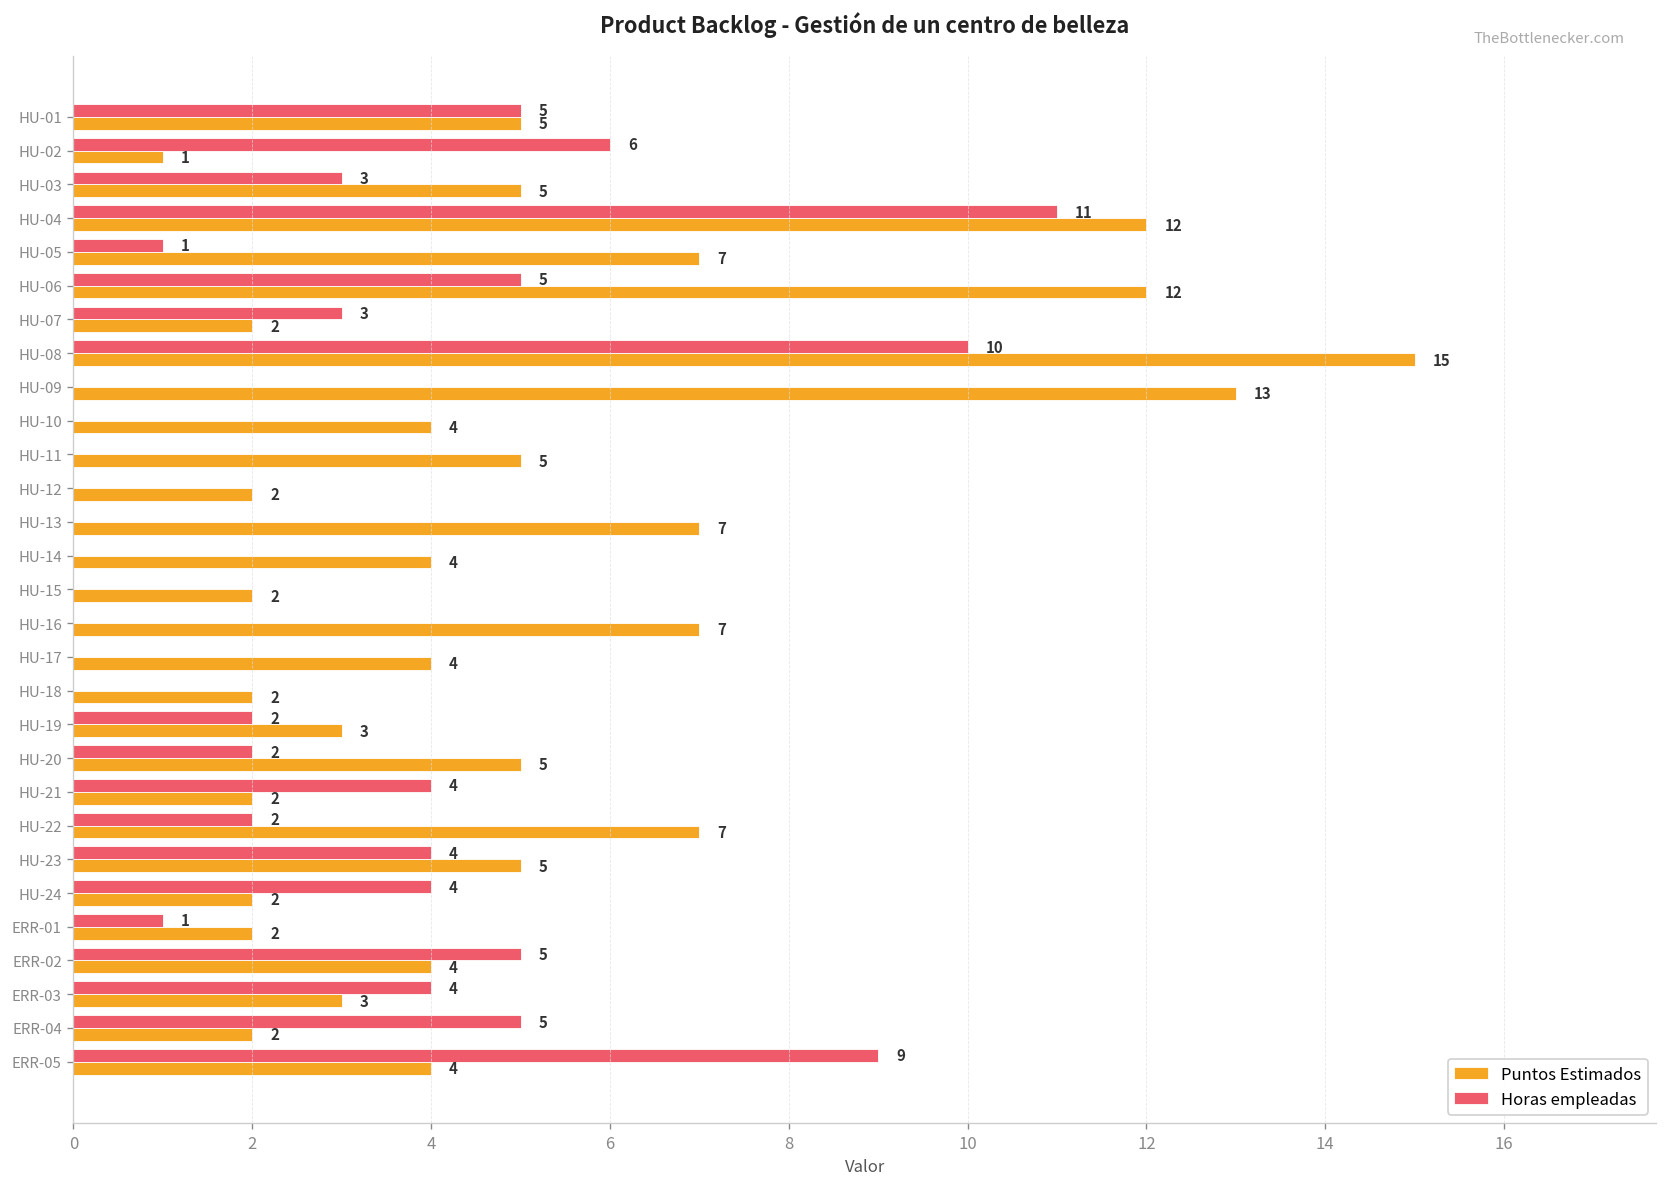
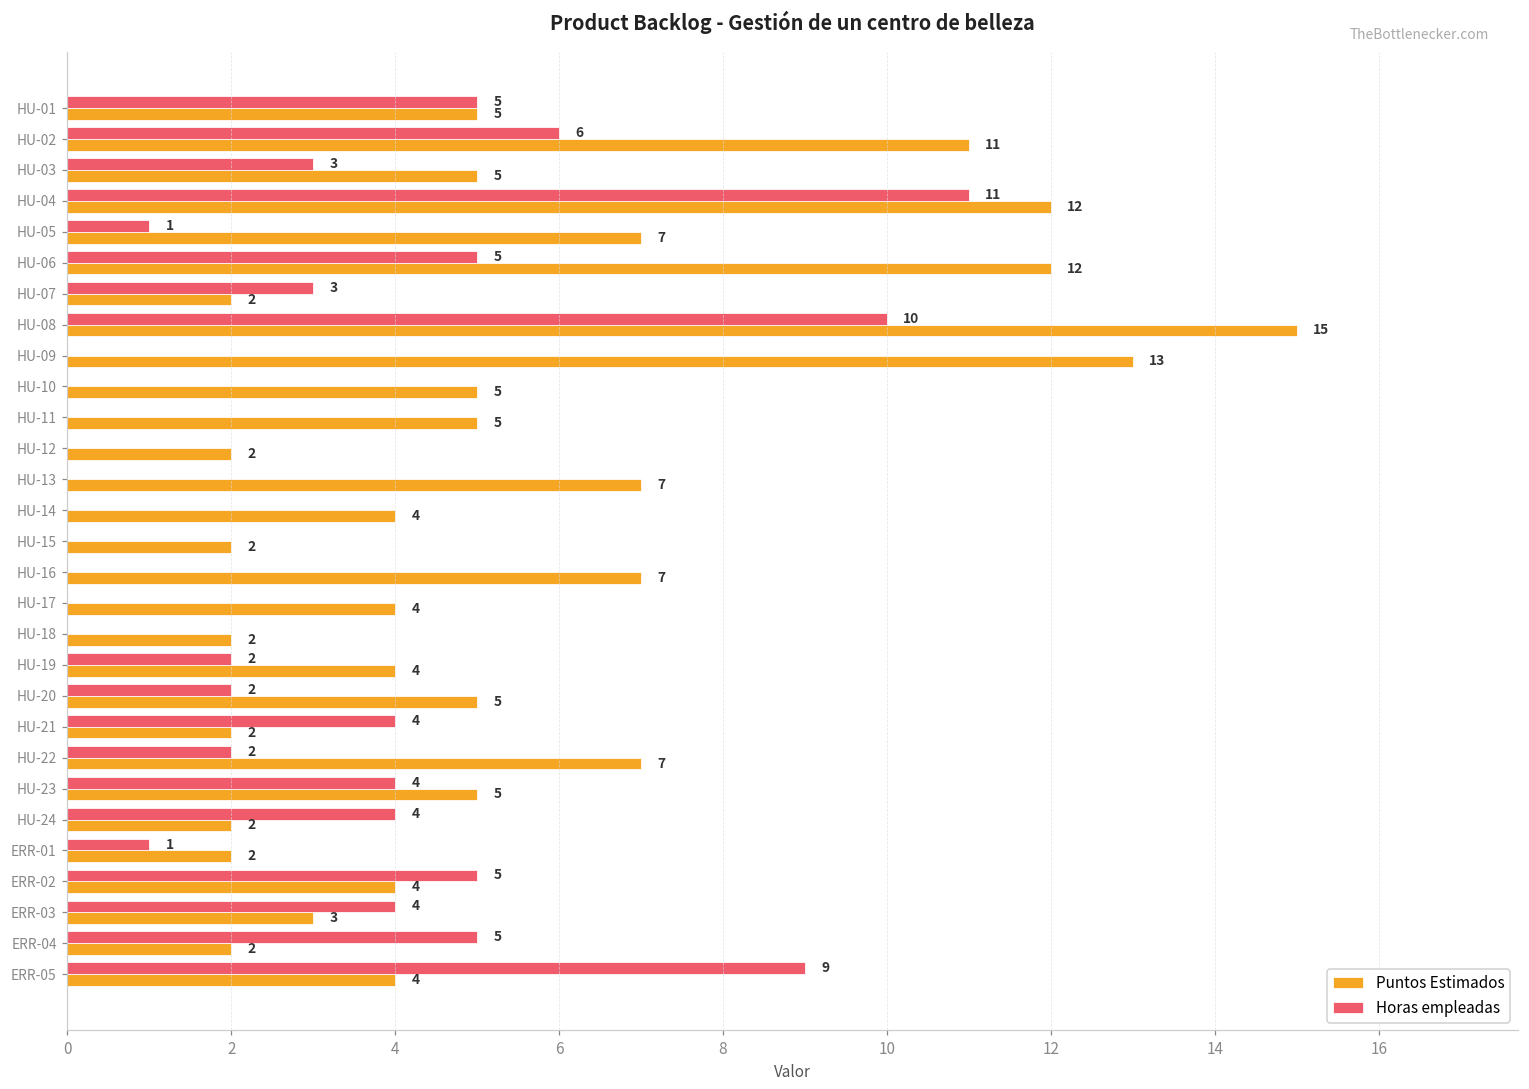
Puntos Estimados, HU-02: 1 -> 11
Puntos Estimados, HU-10: 4 -> 5
Puntos Estimados, HU-19: 3 -> 4
